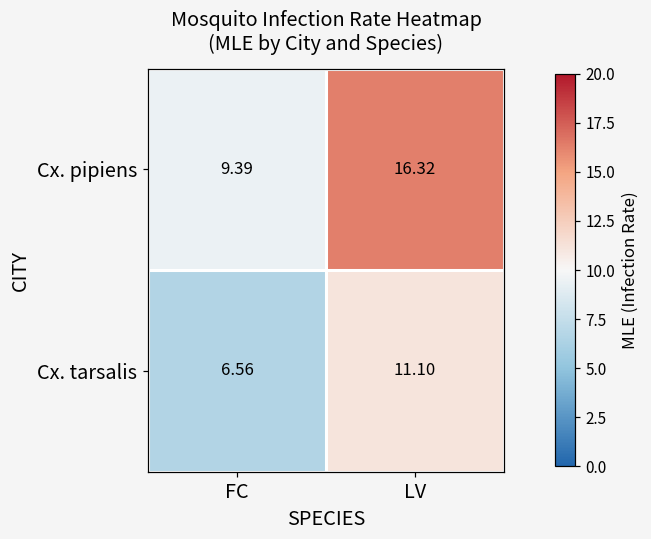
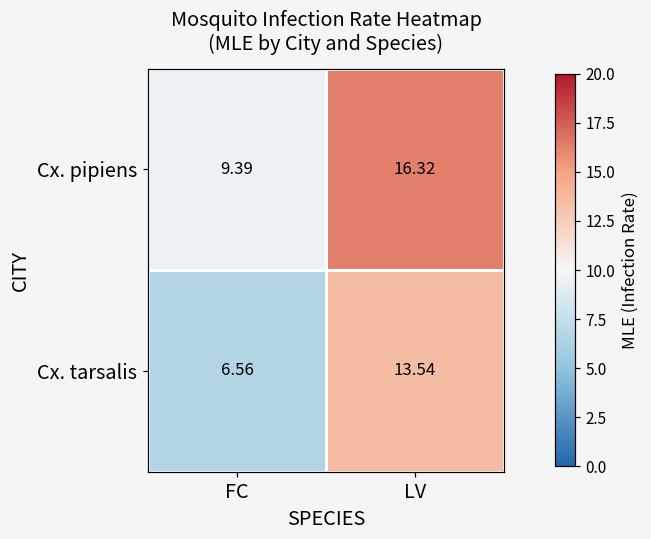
Cx. tarsalis, LV: 11.10 -> 13.54
